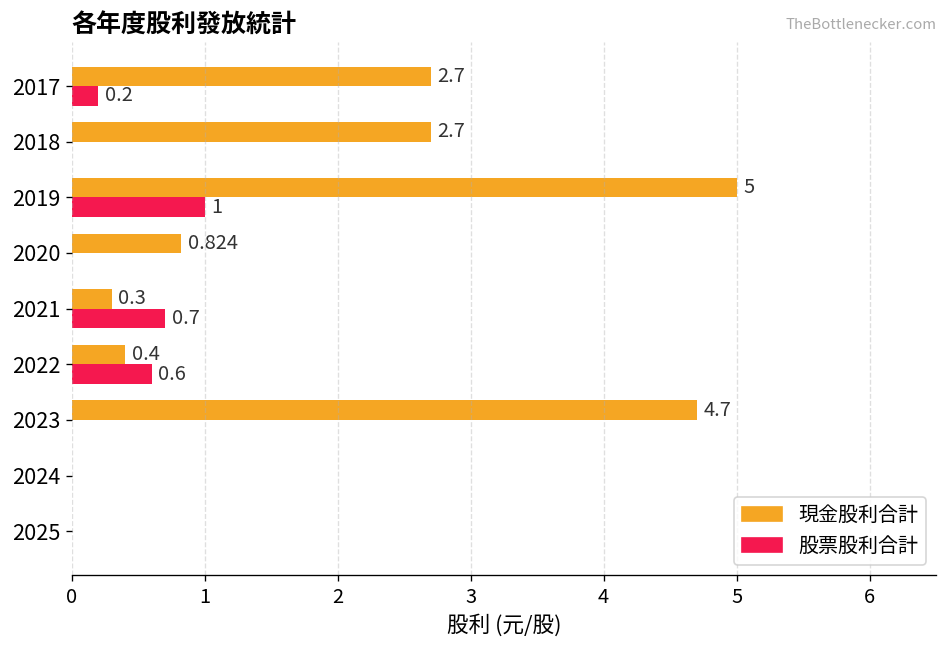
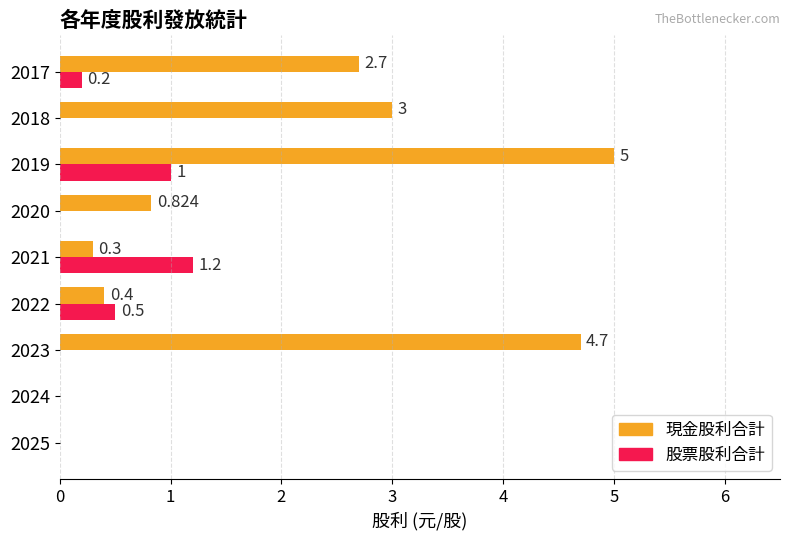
現金股利合計, 2018: 2.7 -> 3
股票股利合計, 2021: 0.7 -> 1.2
股票股利合計, 2022: 0.6 -> 0.5
